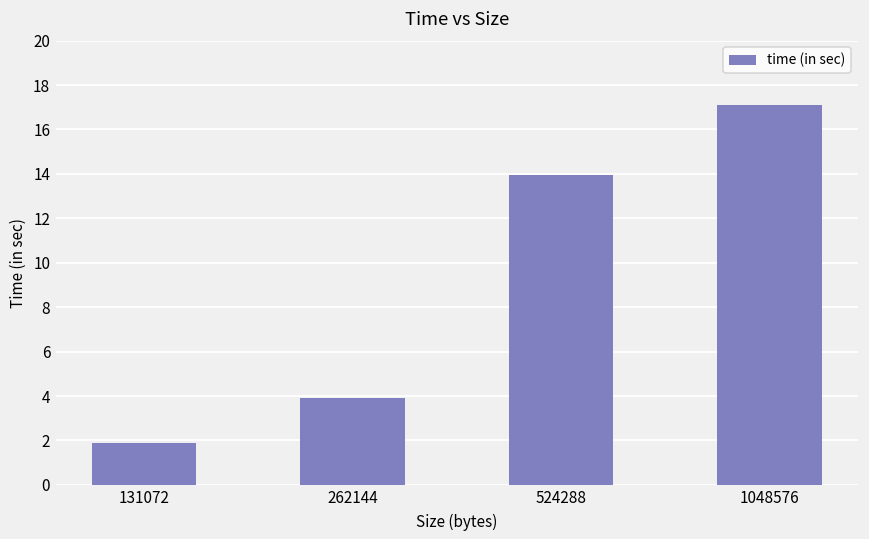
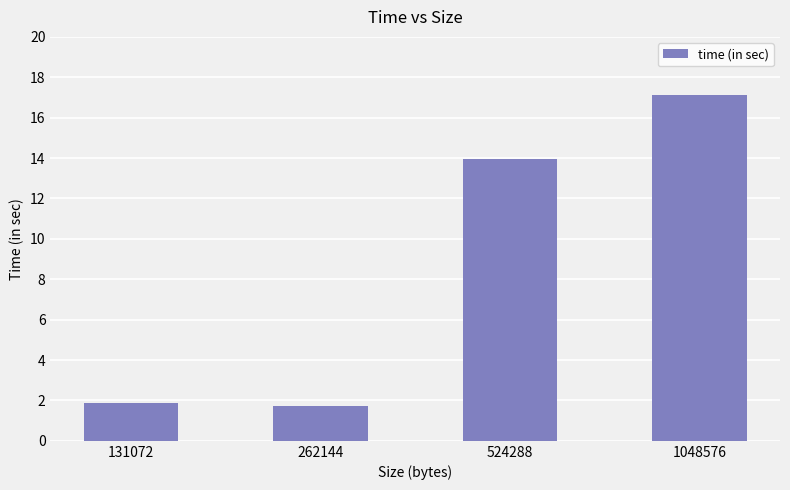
262144: 3.9 -> 1.7
